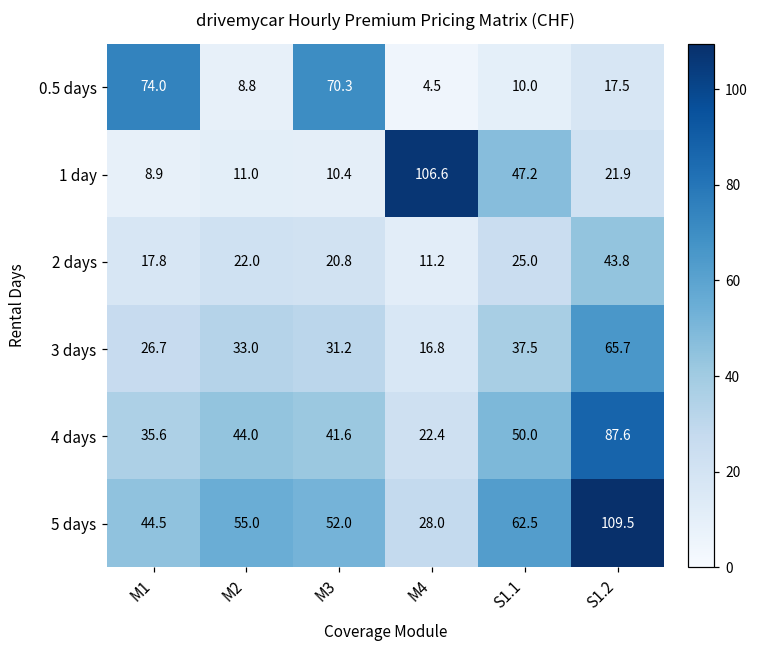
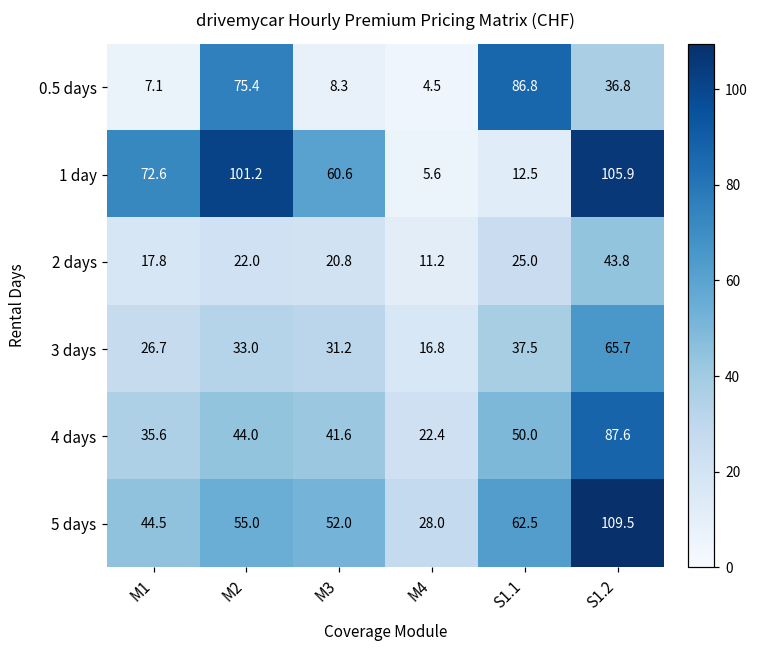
0.5 days, M1: 74.0 -> 7.1
0.5 days, M2: 8.8 -> 75.4
0.5 days, M3: 70.3 -> 8.3
0.5 days, S1.1: 10.0 -> 86.8
0.5 days, S1.2: 17.5 -> 36.8
1 day, M1: 8.9 -> 72.6
1 day, M2: 11.0 -> 101.2
1 day, M3: 10.4 -> 60.6
1 day, M4: 106.6 -> 5.6
1 day, S1.1: 47.2 -> 12.5
1 day, S1.2: 21.9 -> 105.9
